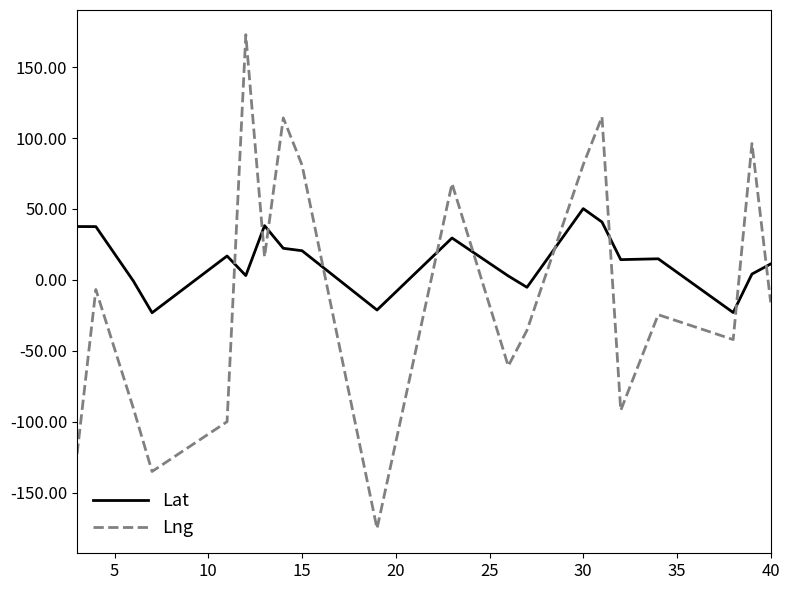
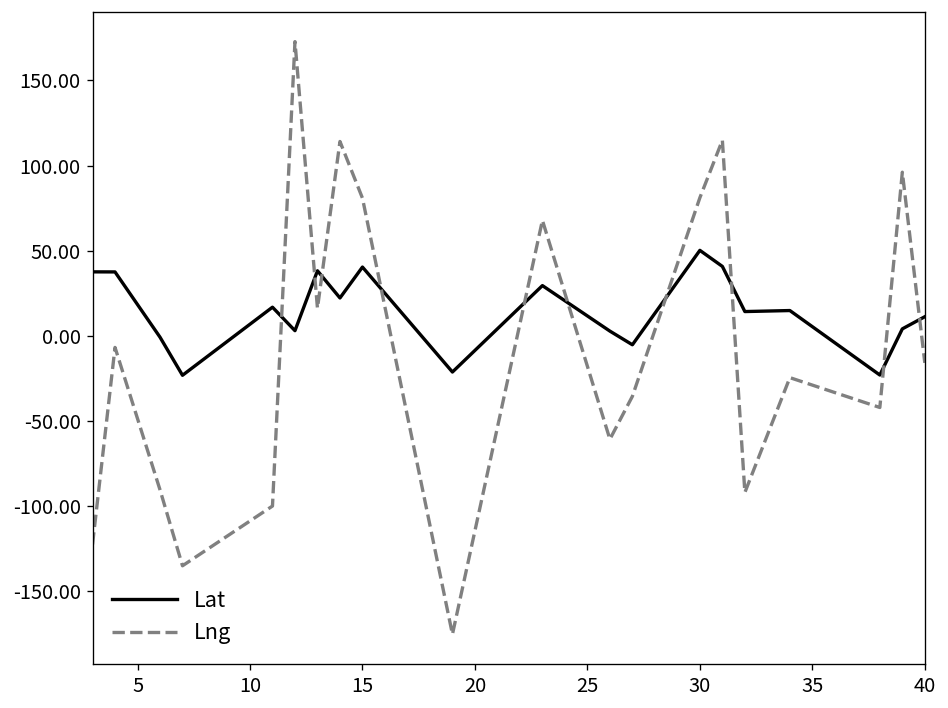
Lat, 15: 21 -> 40
